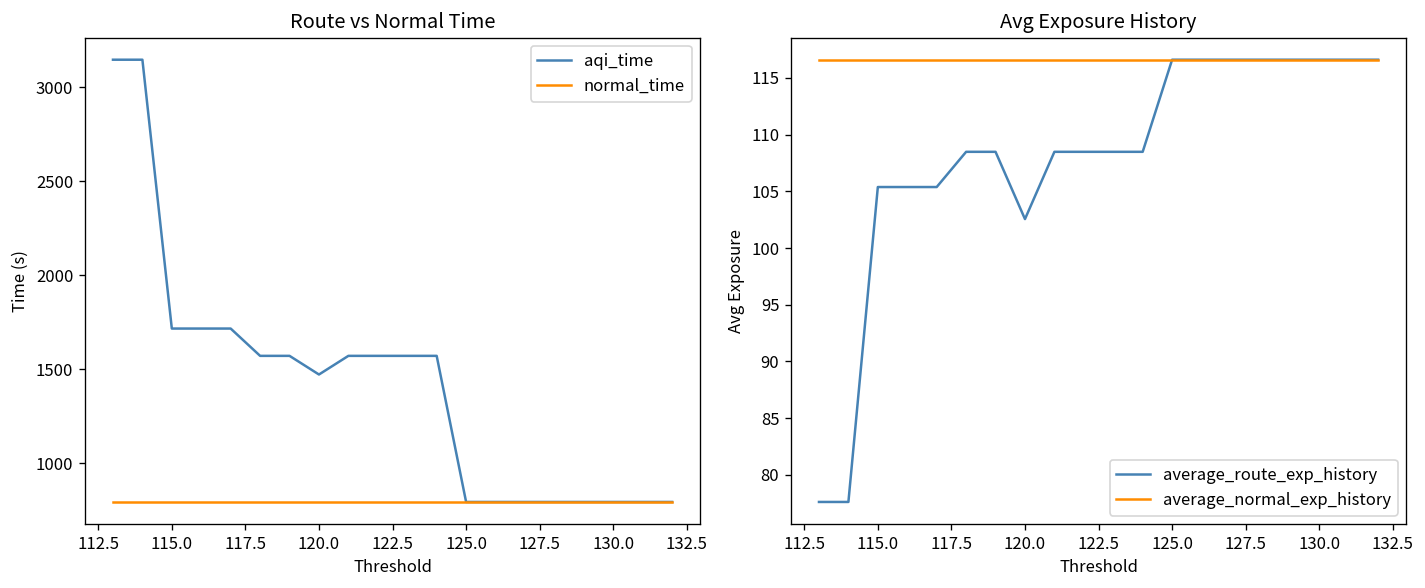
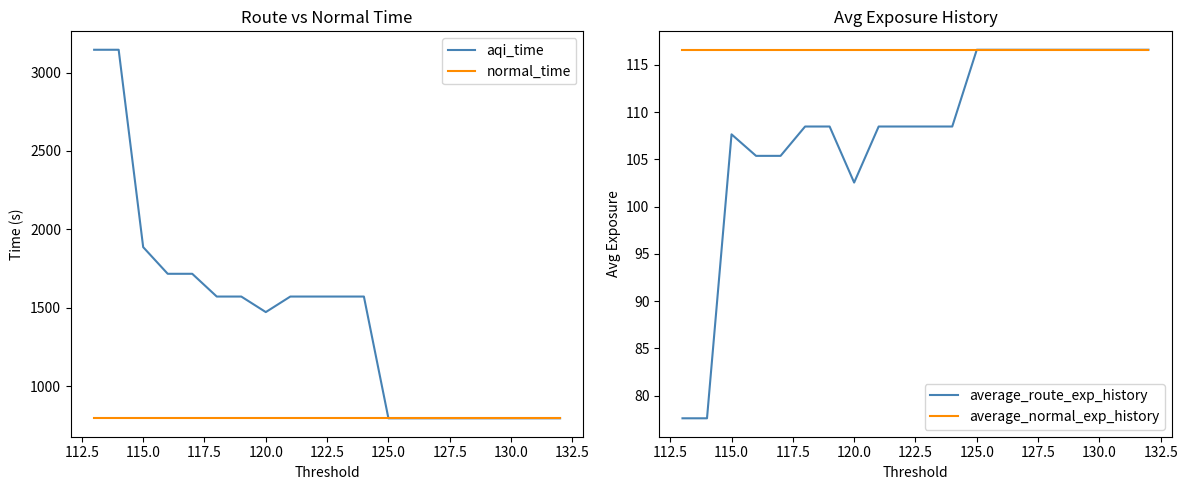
Route vs Normal Time, aqi_time, 115.0: 1720 -> 1890
Avg Exposure History, average_route_exp_history, 115.0: 105 -> 108
